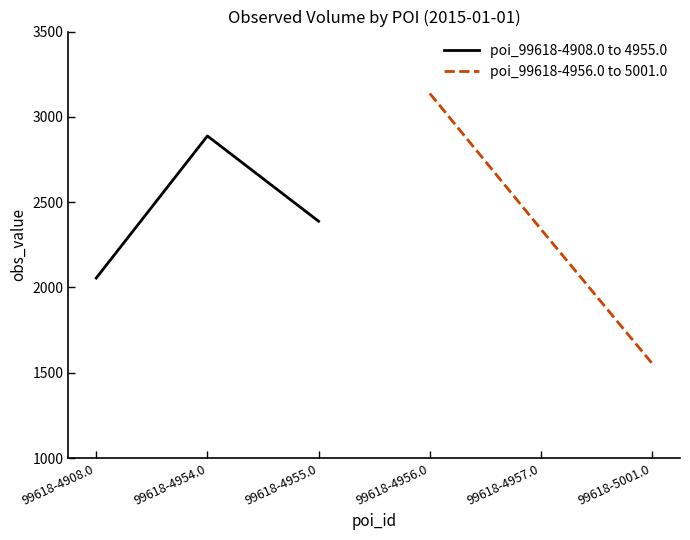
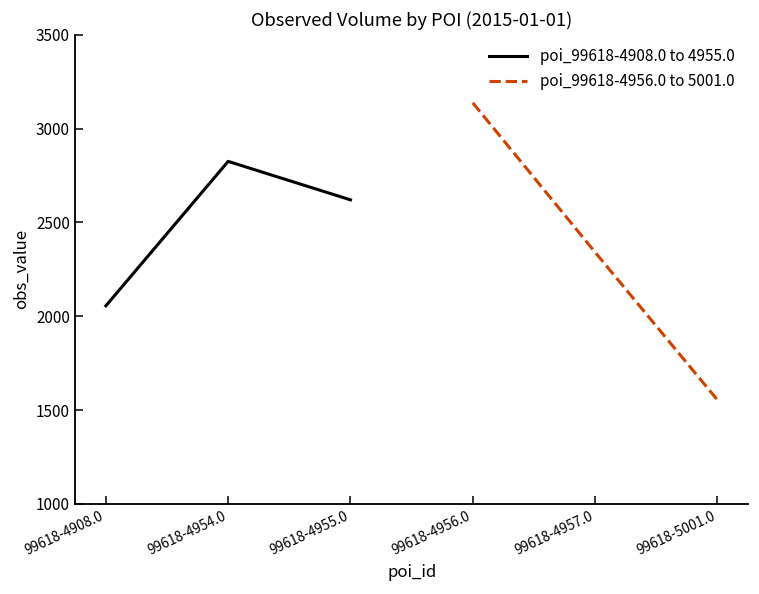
poi_99618-4908.0 to 4955.0, 99618-4954.0: 2890 -> 2830
poi_99618-4908.0 to 4955.0, 99618-4955.0: 2390 -> 2620
